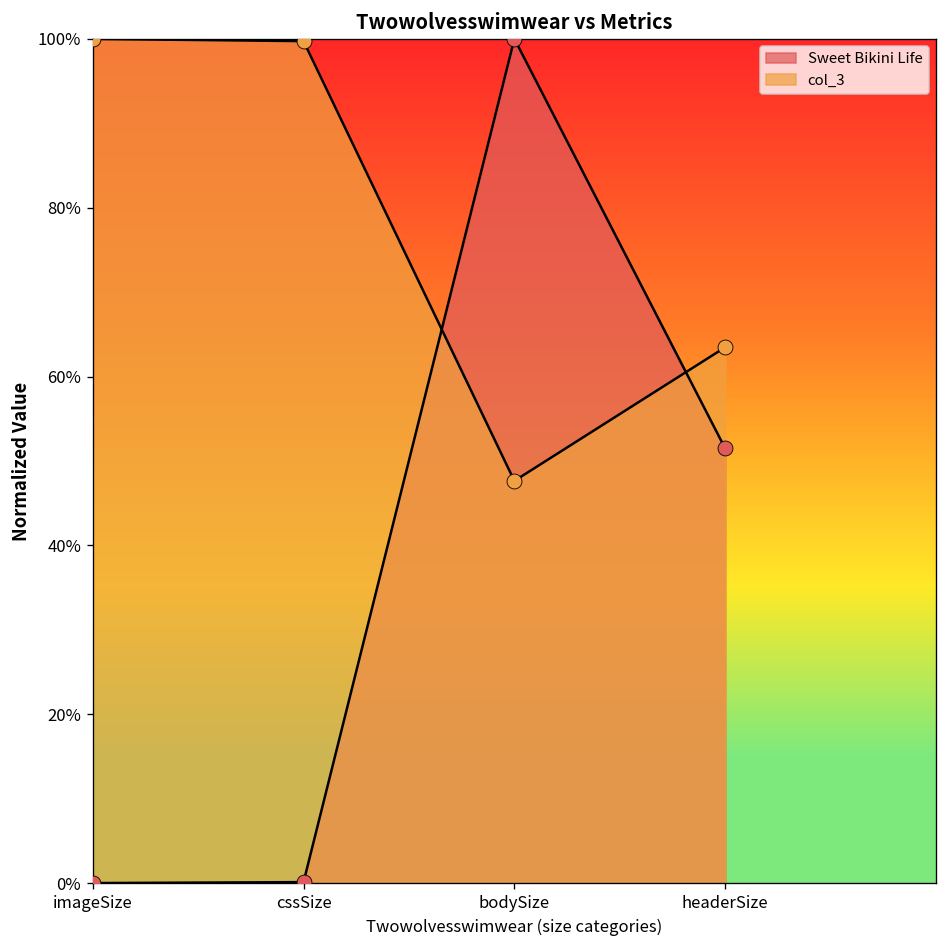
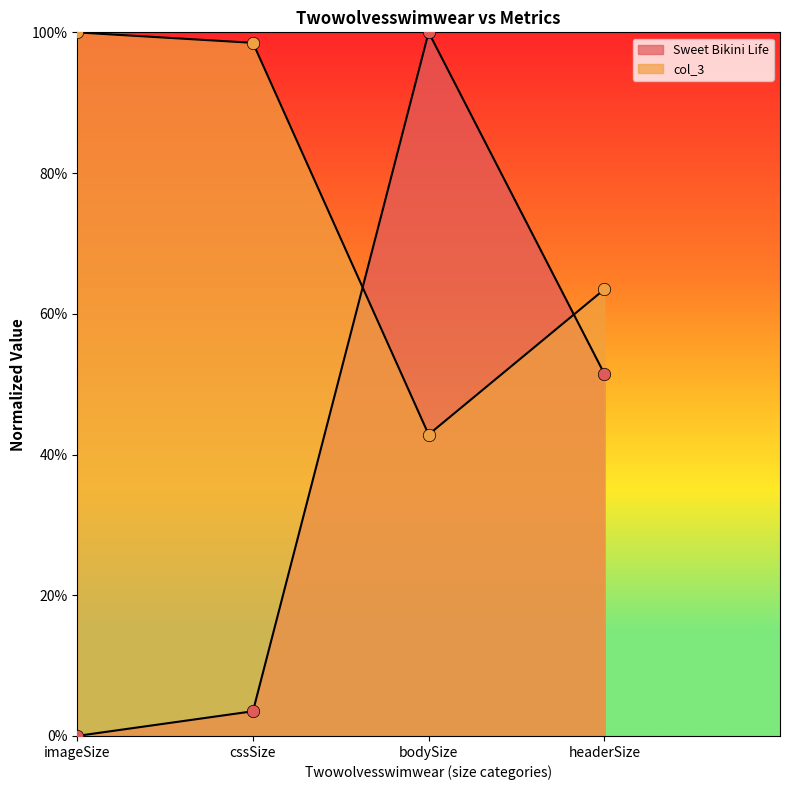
Sweet Bikini Life, cssSize: 0% -> 4%
col_3, cssSize: 100% -> 99%
col_3, bodySize: 48% -> 43%
